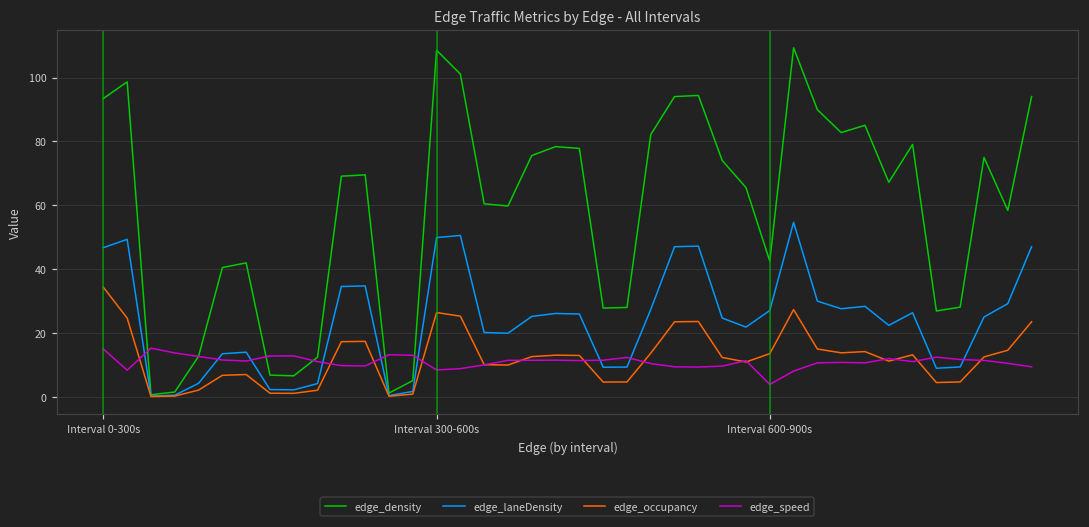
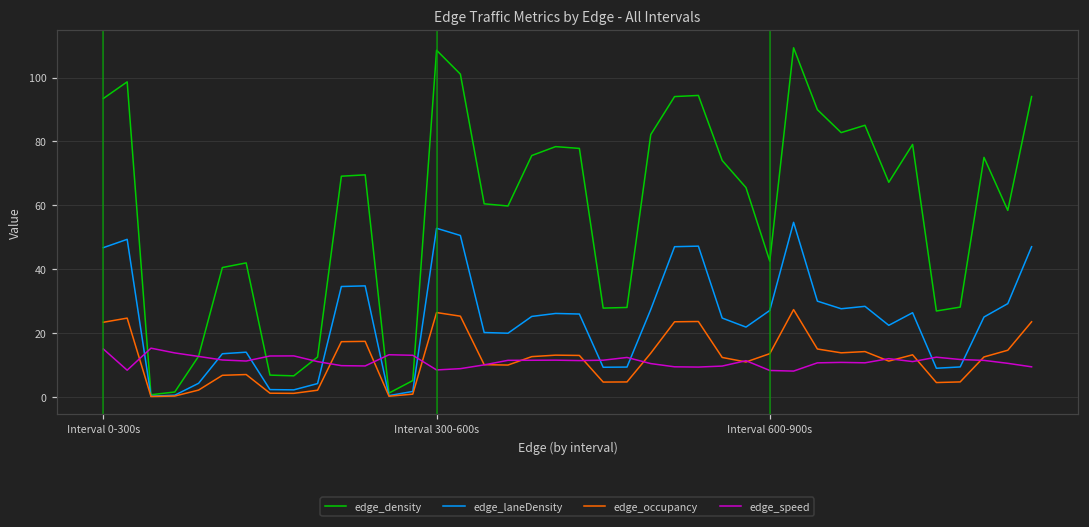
edge_occupancy, Interval 0-300s: 34 -> 23
edge_laneDensity, Interval 300-600s: 50 -> 53
edge_speed, Interval 600-900s: 4 -> 8
